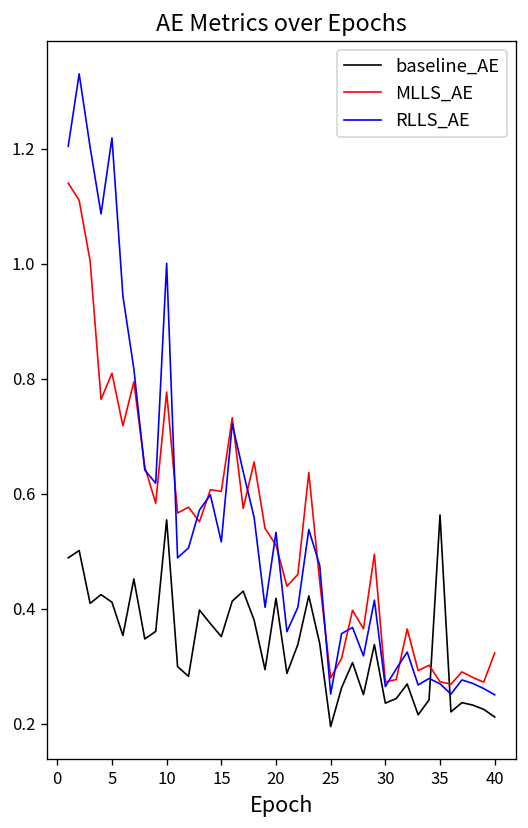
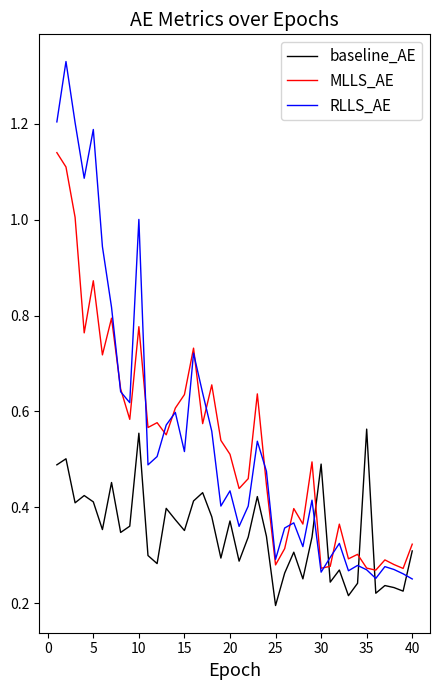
MLLS_AE, 5: 0.81 -> 0.87
RLLS_AE, 5: 1.22 -> 1.19
MLLS_AE, 15: 0.60 -> 0.64
baseline_AE, 20: 0.42 -> 0.37
RLLS_AE, 20: 0.53 -> 0.43
RLLS_AE, 25: 0.25 -> 0.29
baseline_AE, 30: 0.24 -> 0.49
baseline_AE, 40: 0.21 -> 0.31
